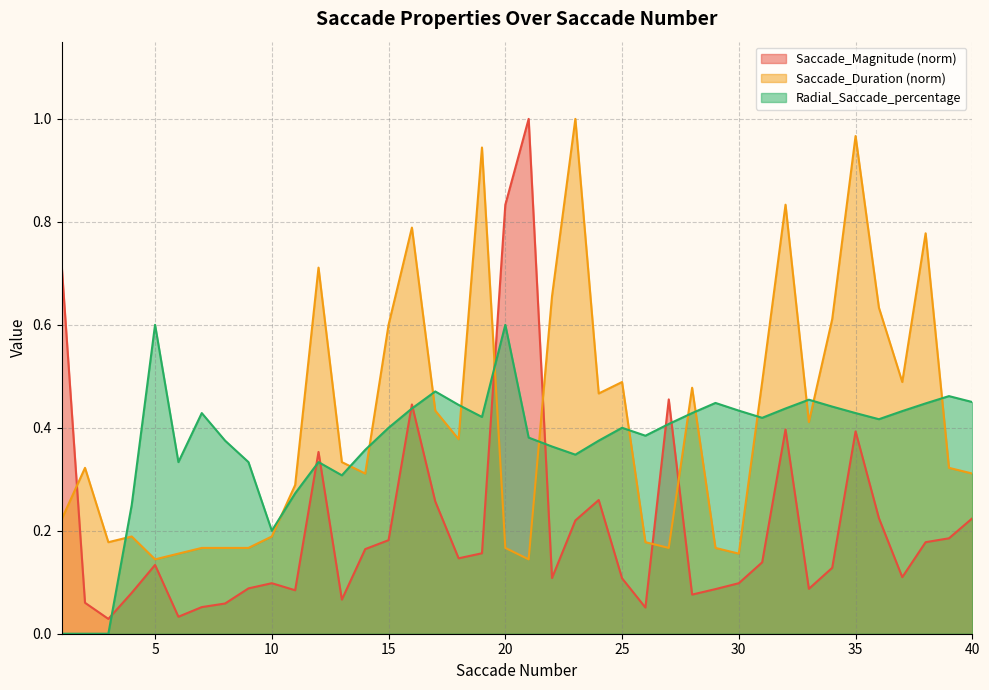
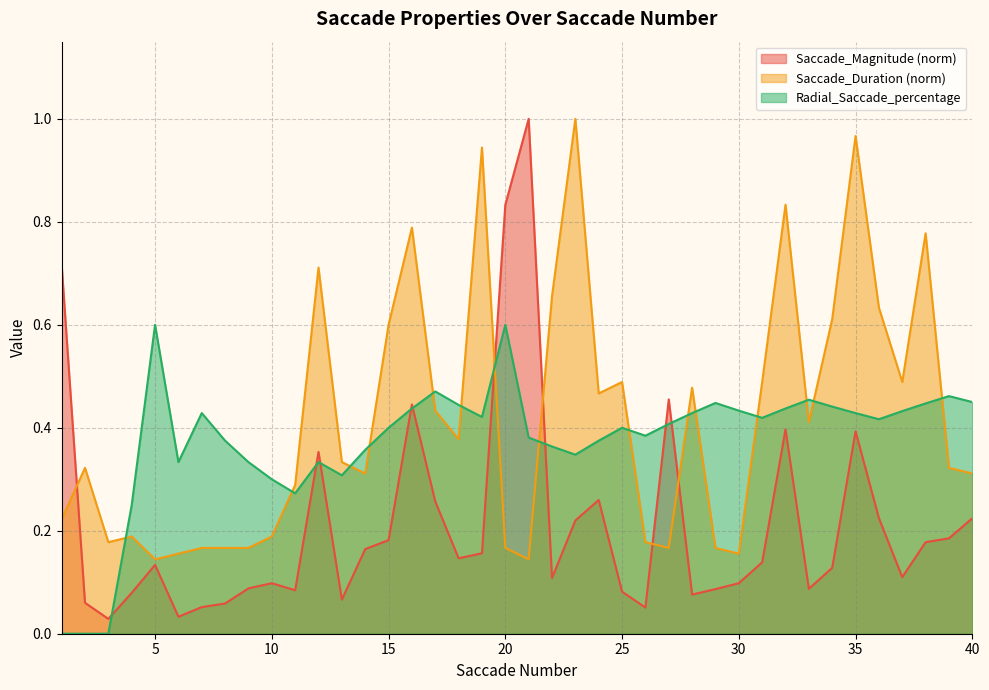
Radial_Saccade_percentage, 10: 0.2 -> 0.3
Saccade_Magnitude (norm), 25: 0.11 -> 0.08
